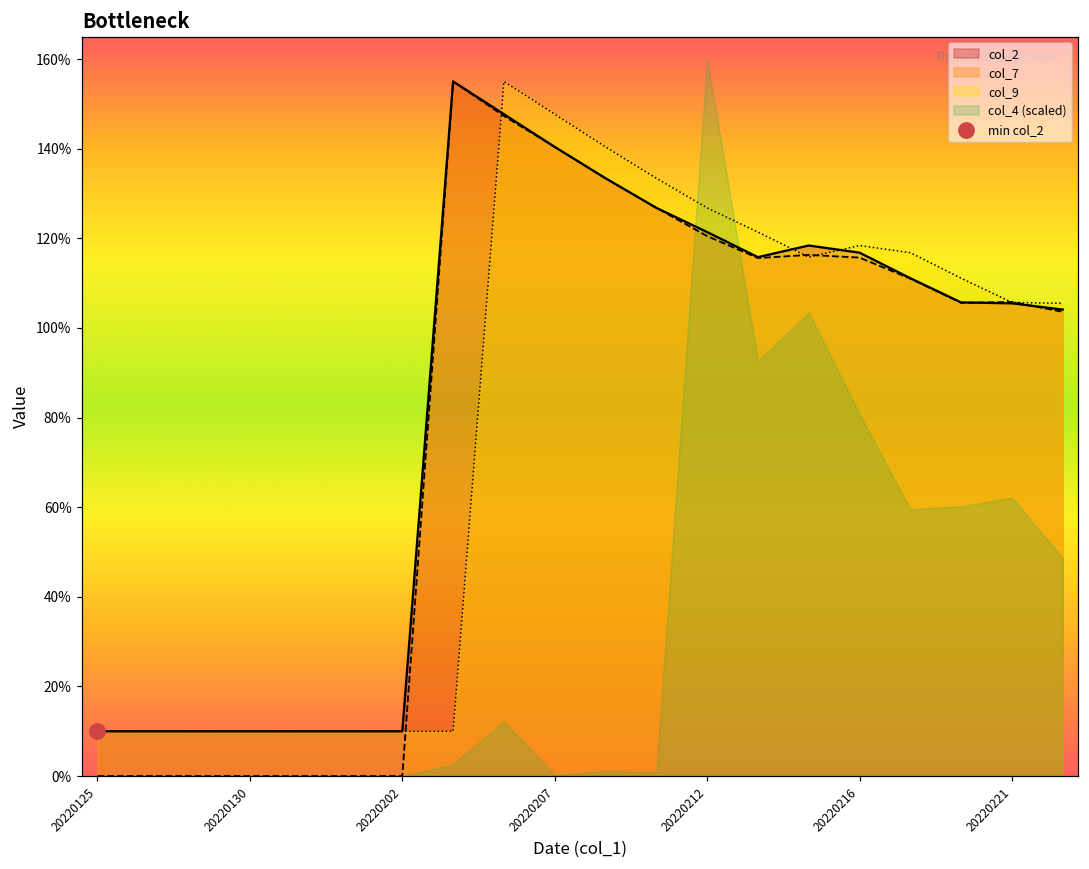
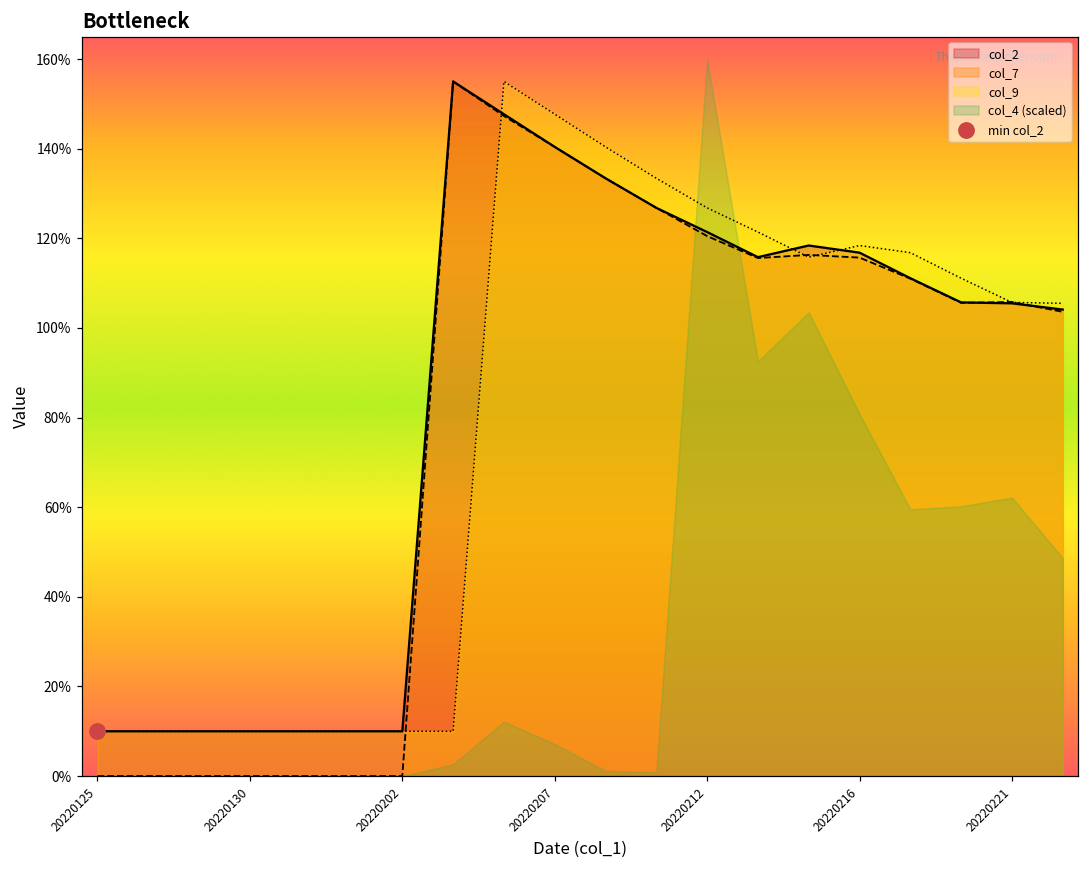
col_4 (scaled), 20220207: 0% -> 7%
